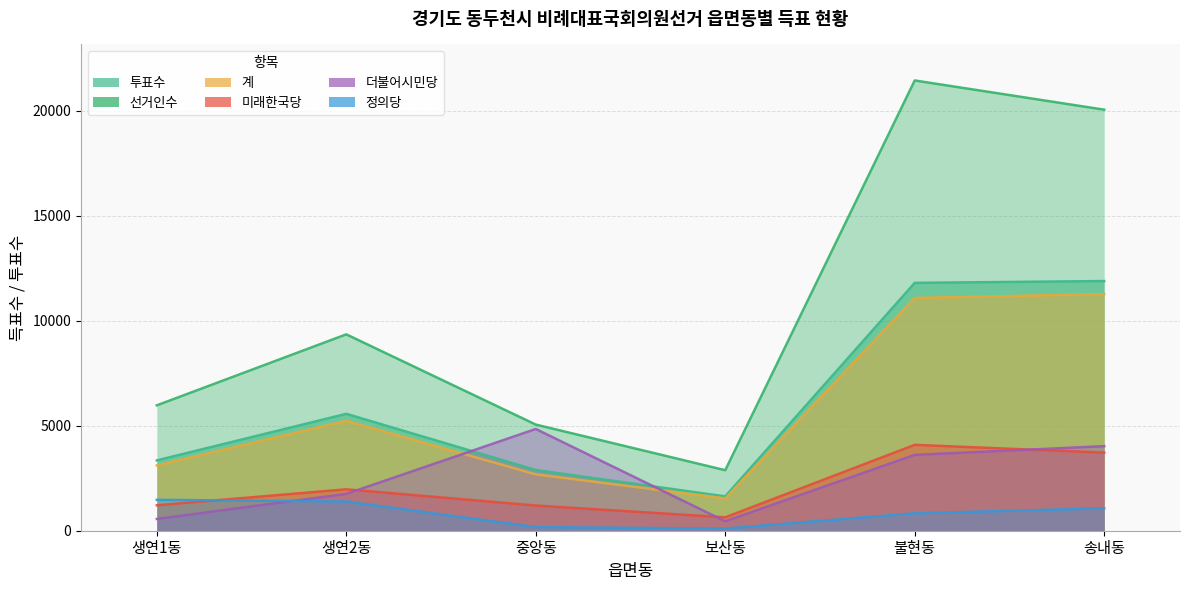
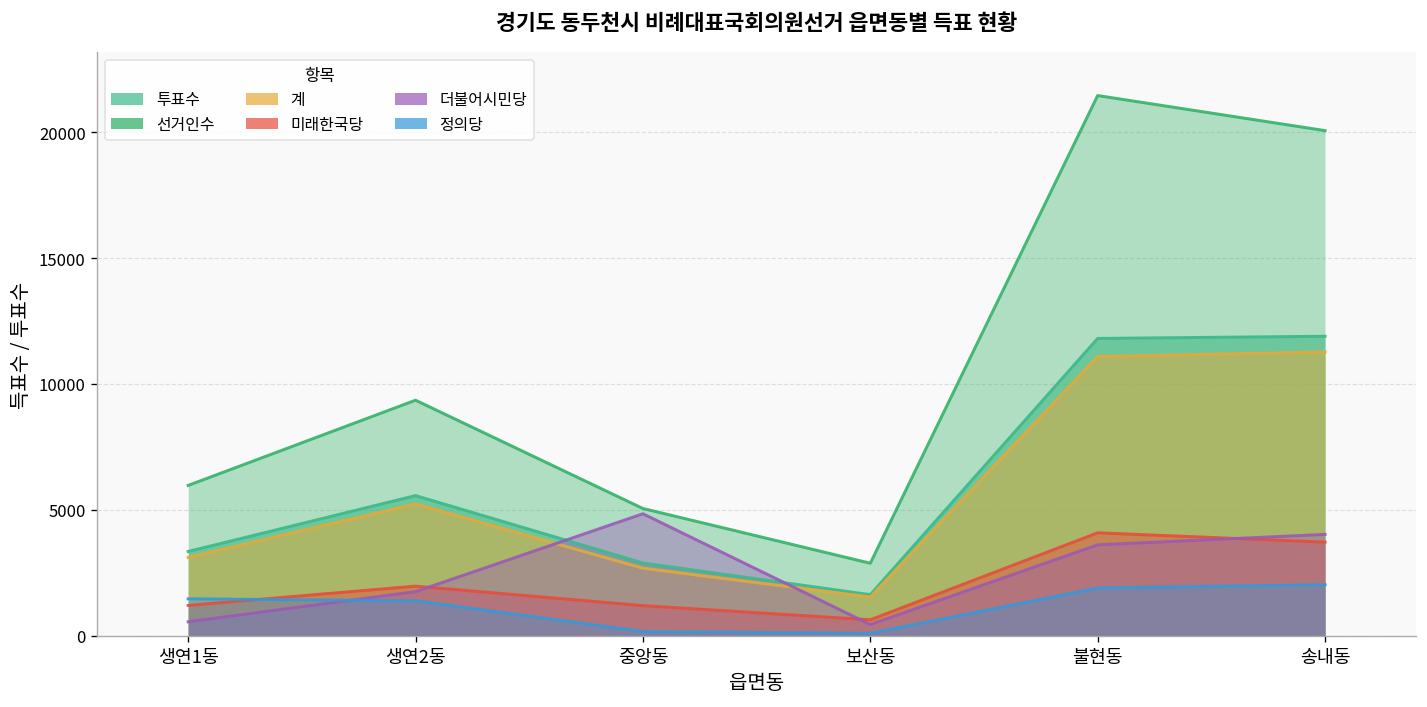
정의당, 불현동: 800 -> 1900
정의당, 송내동: 1100 -> 2000
